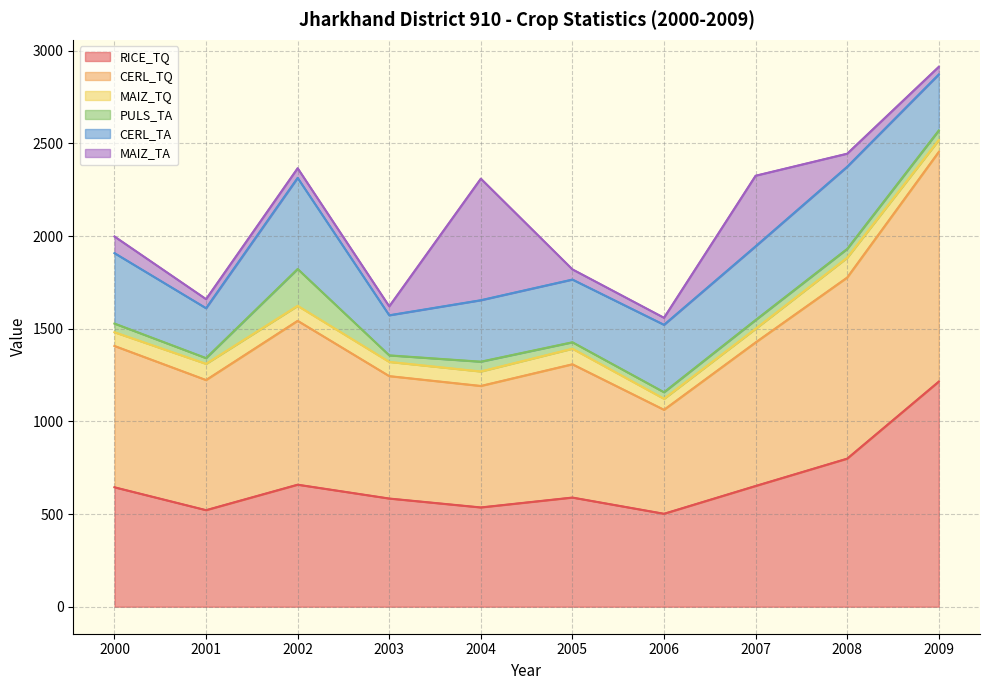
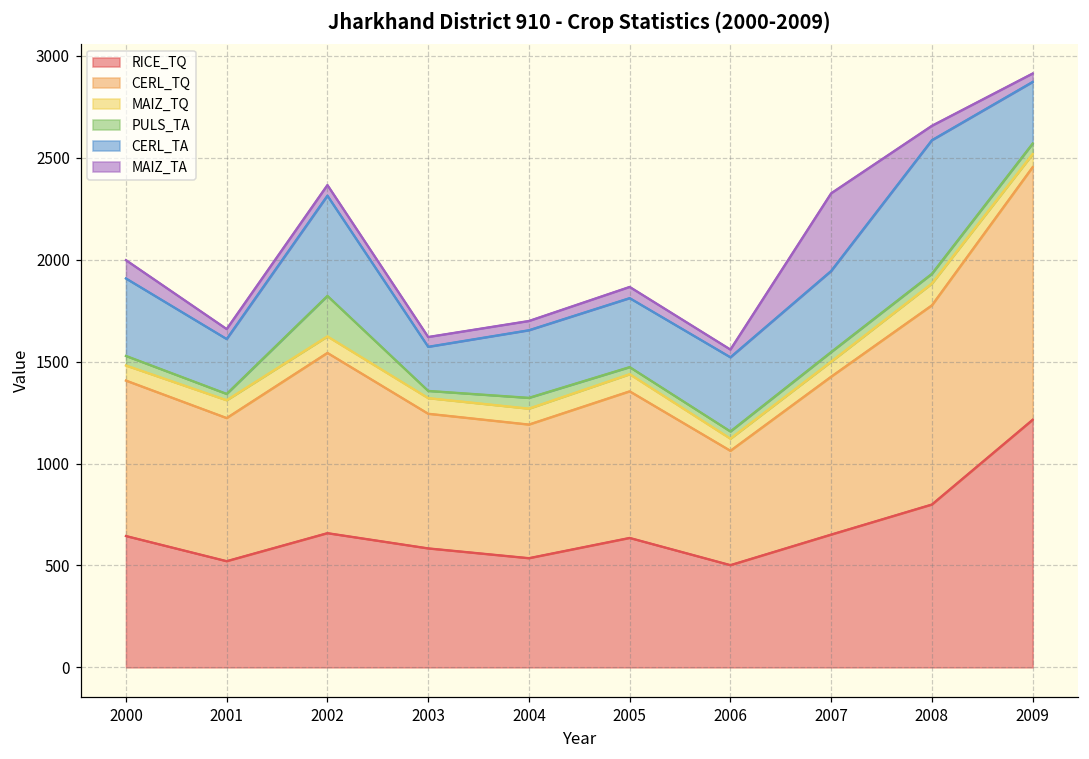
MAIZ_TA, 2004: 660 -> 50
RICE_TQ, 2005: 590 -> 630
CERL_TA, 2008: 440 -> 660
